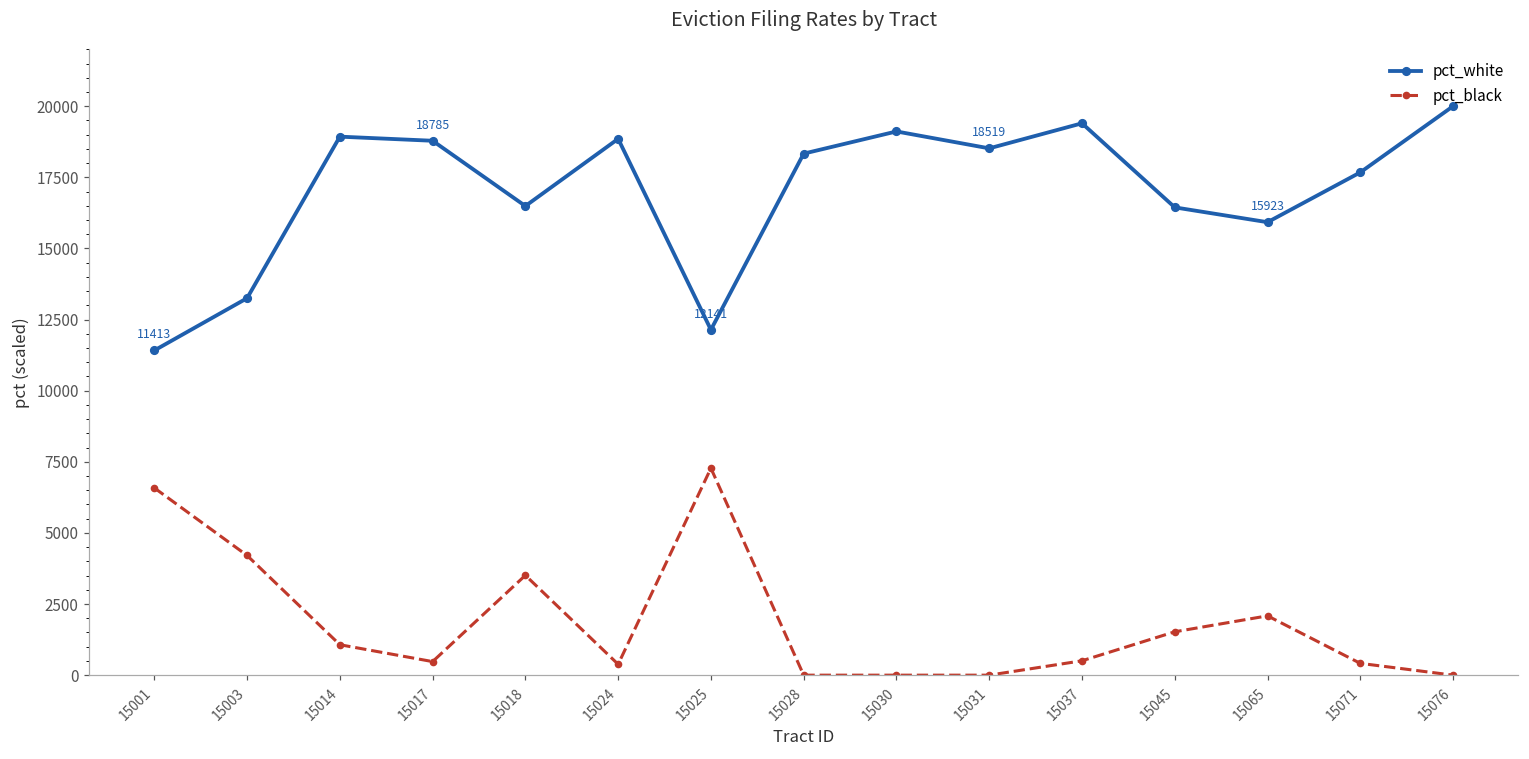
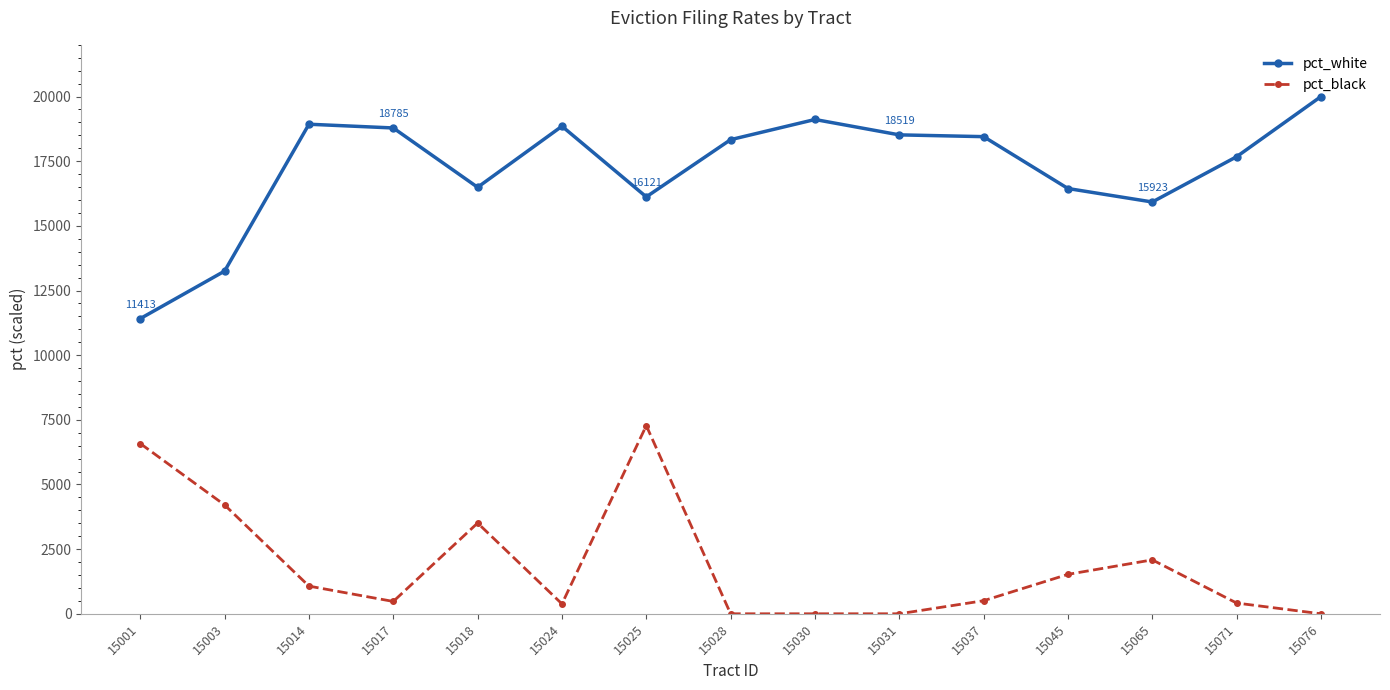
pct_white, 15025: 12141 -> 16121
pct_white, 15037: 19400 -> 18400
